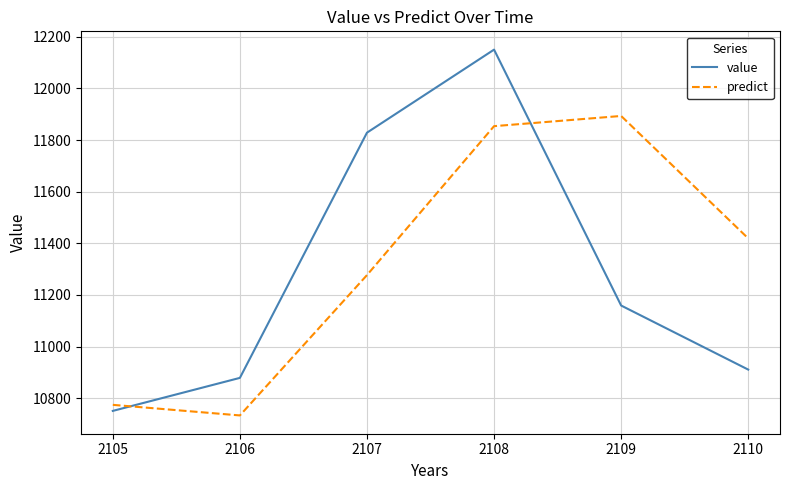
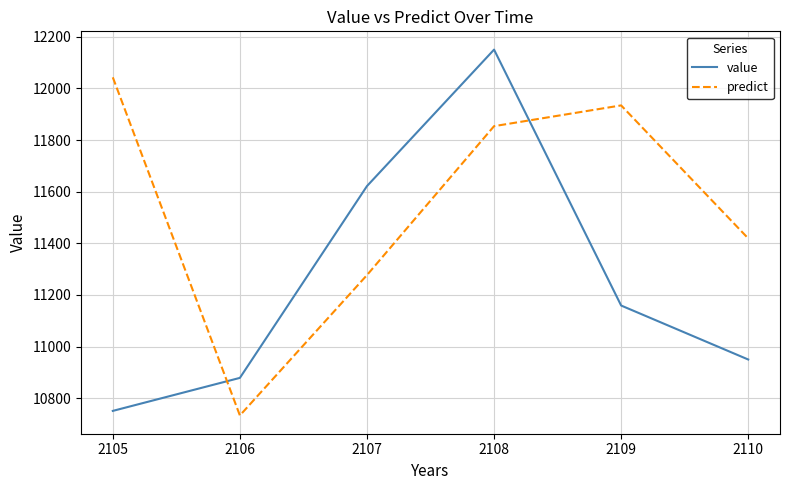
predict, 2105: 10770 -> 12040
value, 2107: 11830 -> 11620
predict, 2109: 11890 -> 11930
value, 2110: 10910 -> 10950
